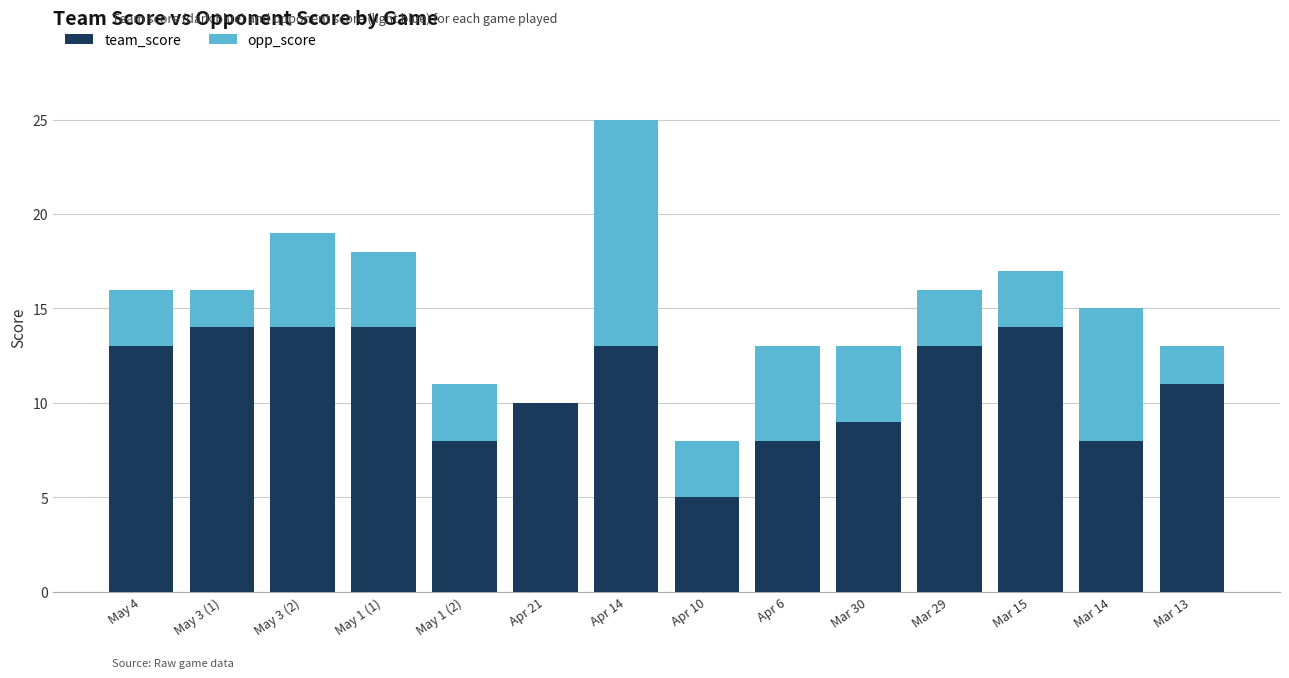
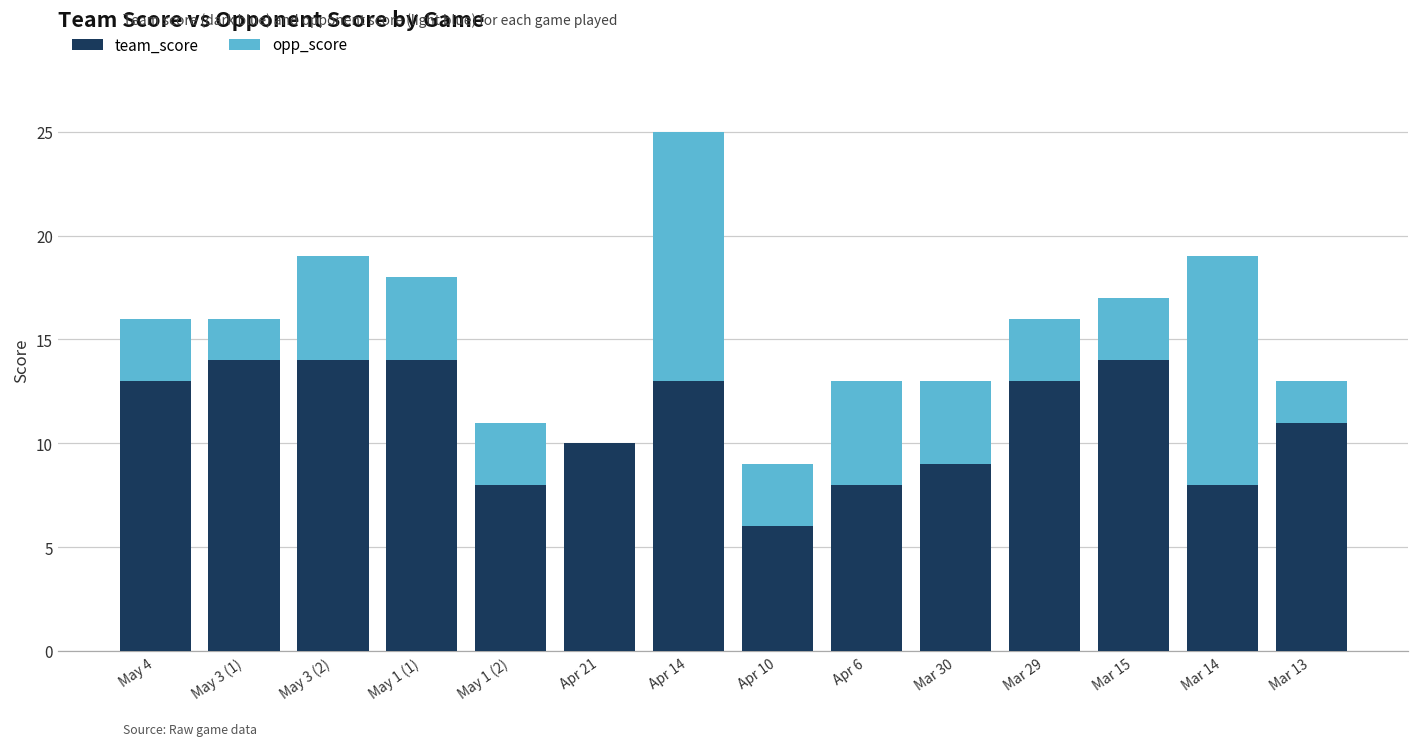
team_score, Apr 10: 5 -> 6
opp_score, Mar 14: 7 -> 11
